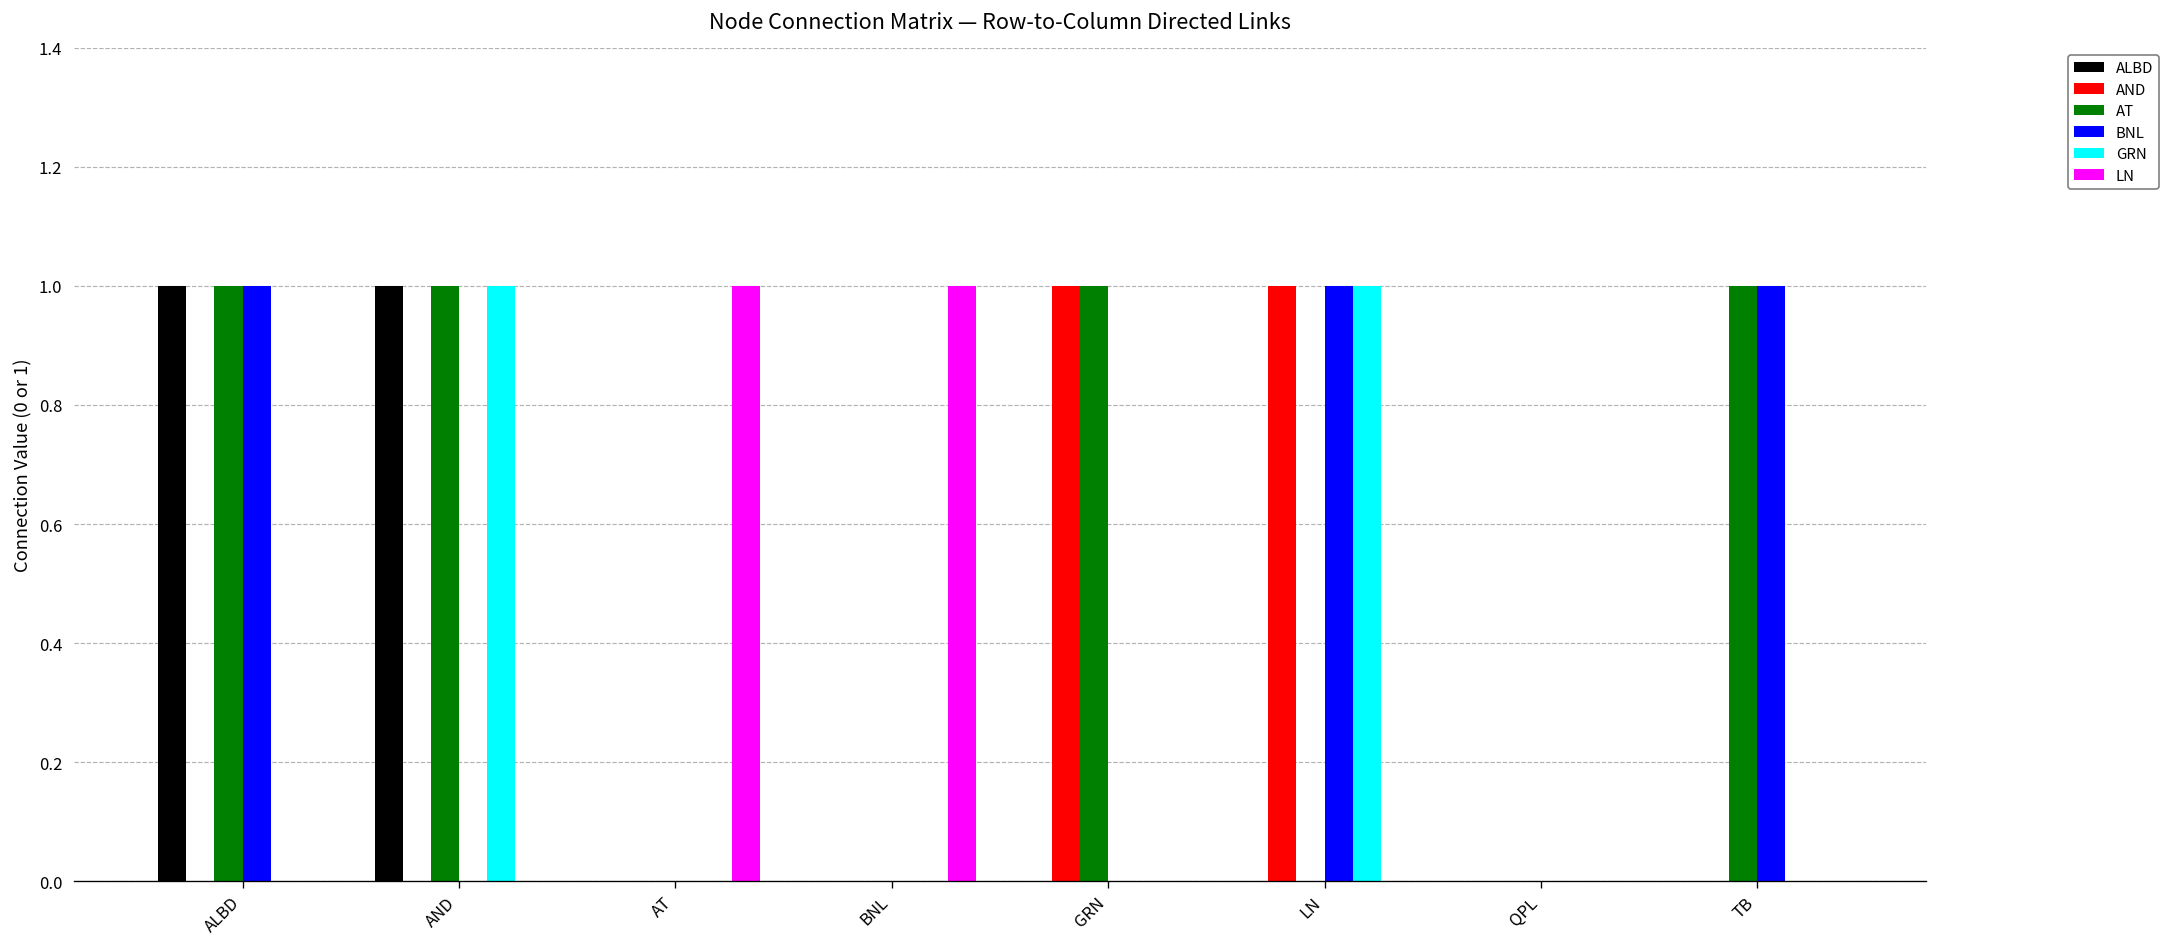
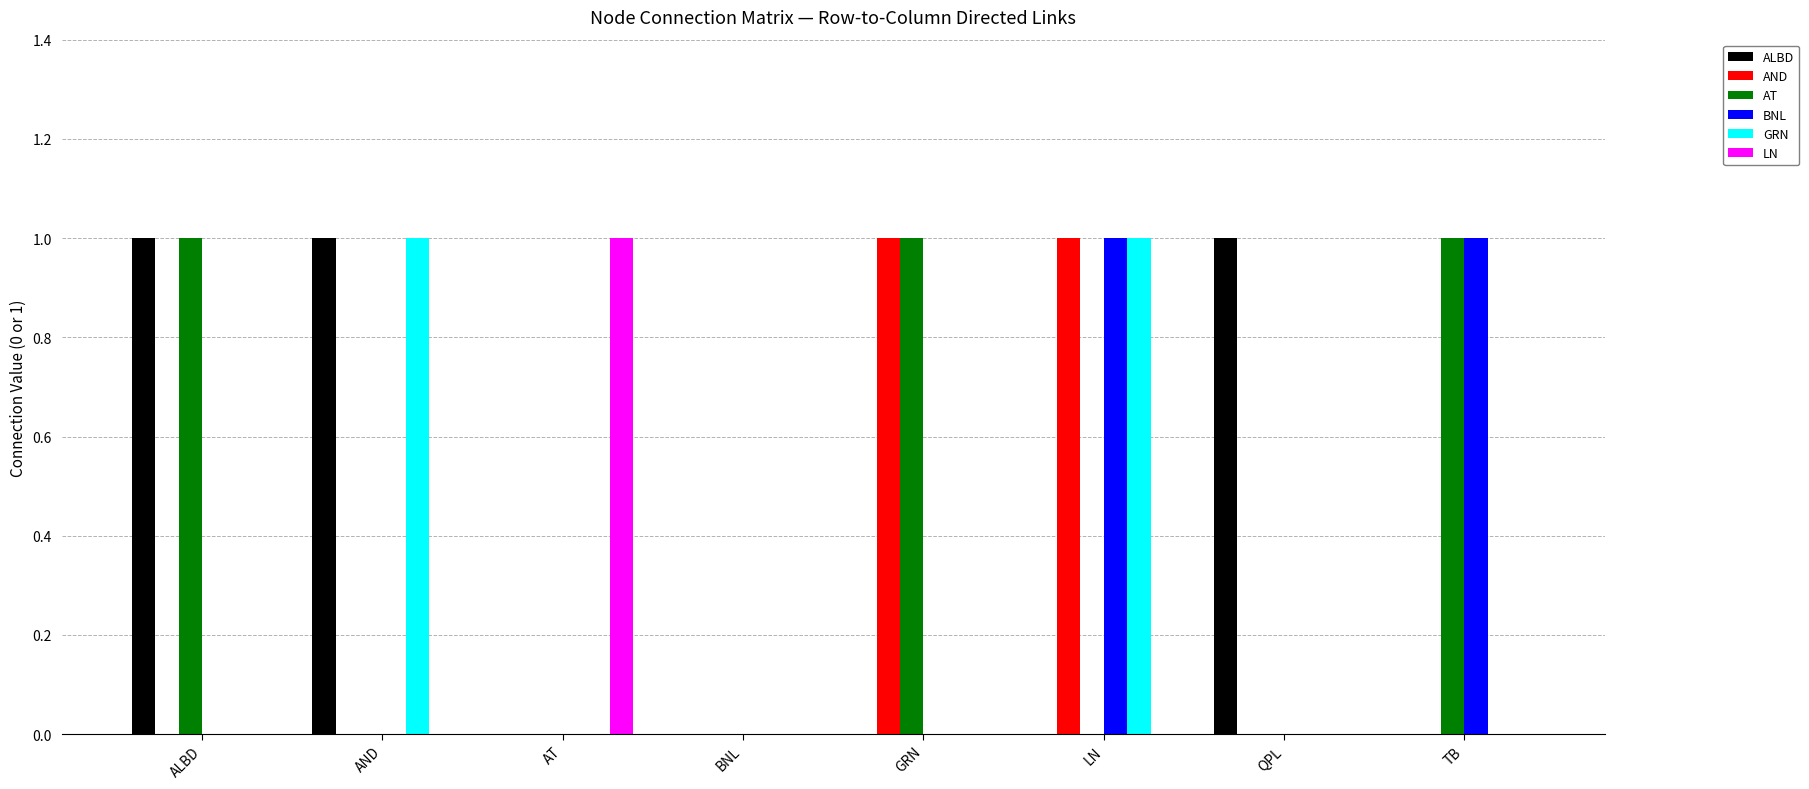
BNL, ALBD: 1 -> 0
AT, AND: 1 -> 0
LN, BNL: 1 -> 0
ALBD, QPL: 0 -> 1
